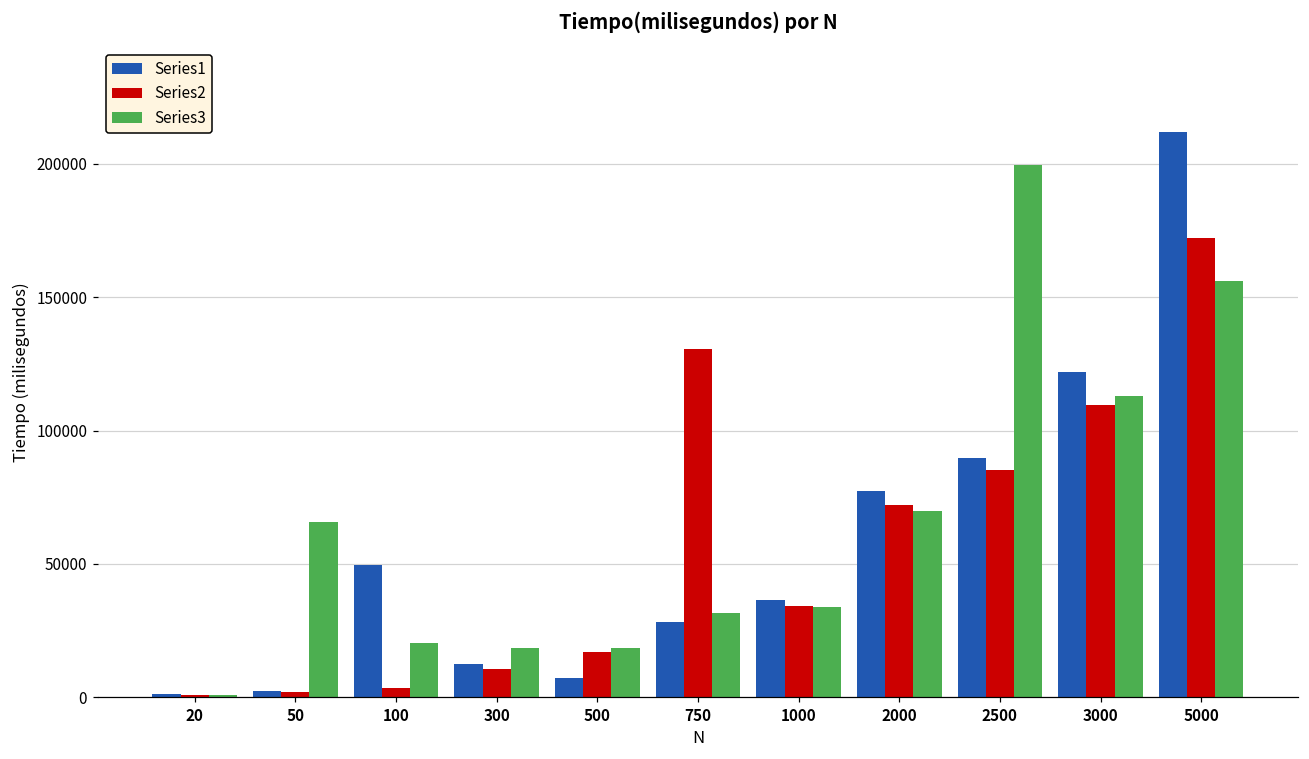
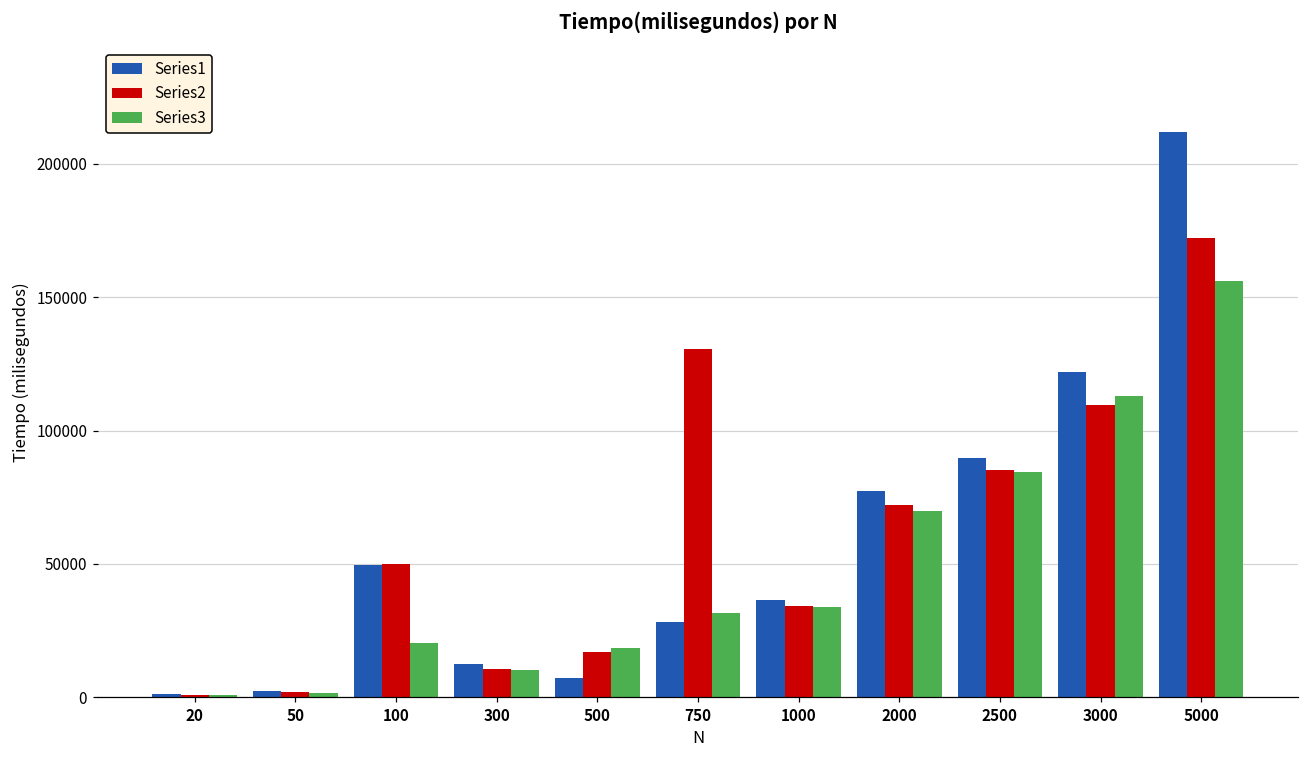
Series3, 50: 66000 -> 2000
Series2, 100: 3000 -> 50000
Series3, 300: 19000 -> 10000
Series3, 2500: 200000 -> 84000
